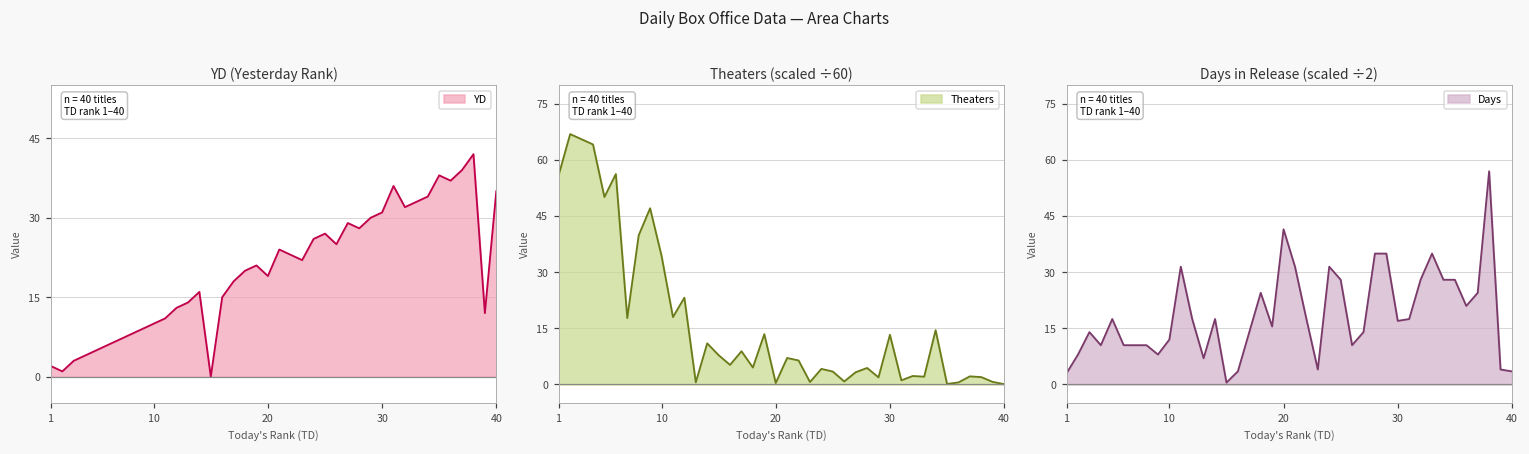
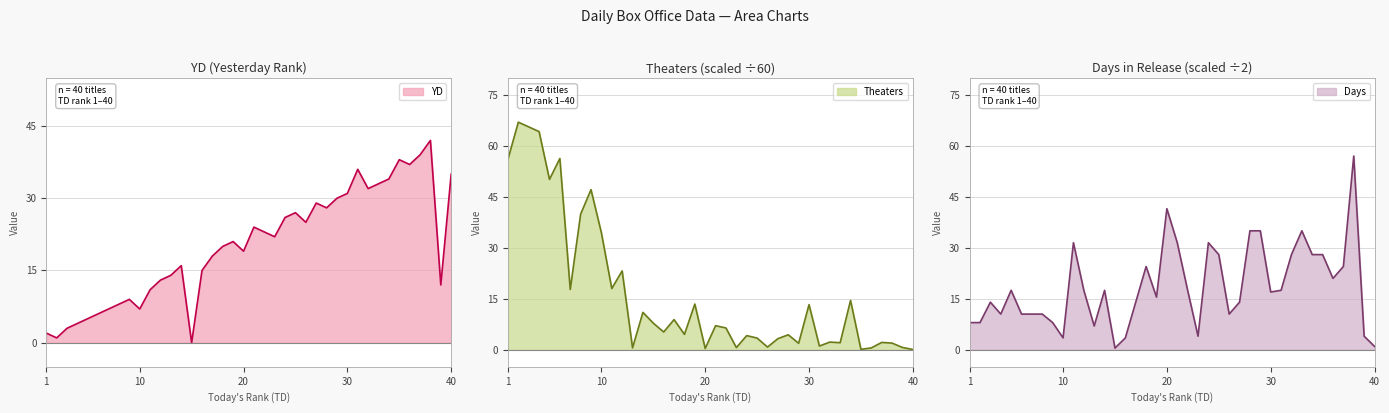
YD (Yesterday Rank), 10: 10 -> 7
Days in Release (scaled ÷2), 1: 3 -> 8
Days in Release (scaled ÷2), 10: 12 -> 4
Days in Release (scaled ÷2), 40: 4 -> 1
